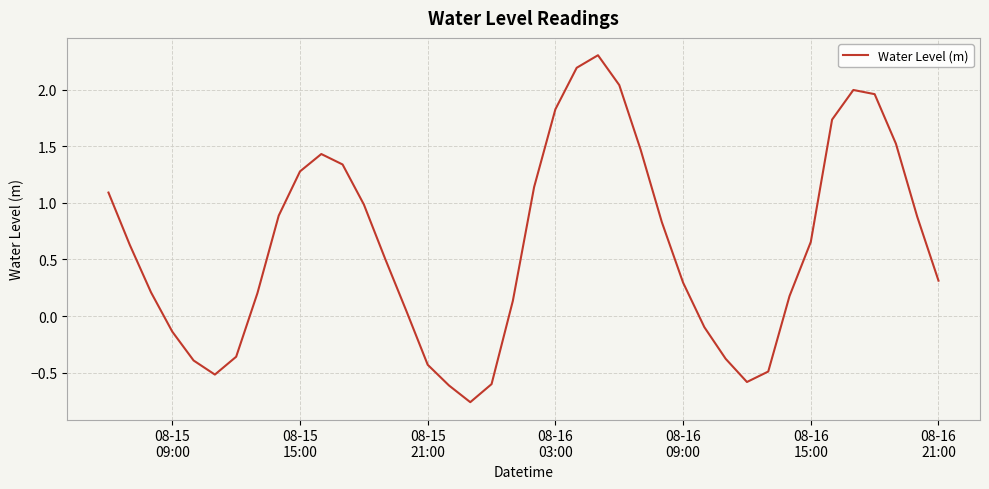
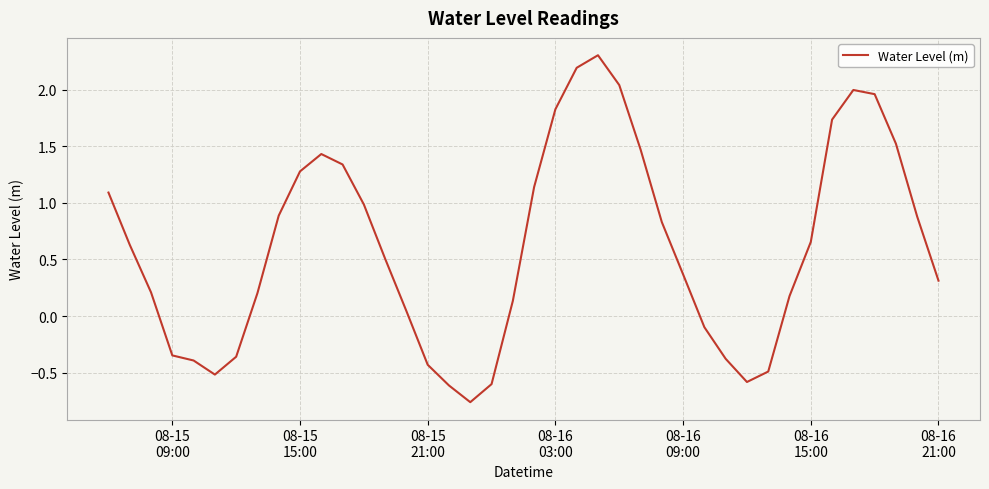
08-15 09:00: -0.14 -> -0.35
08-16 09:00: 0.29 -> 0.37
